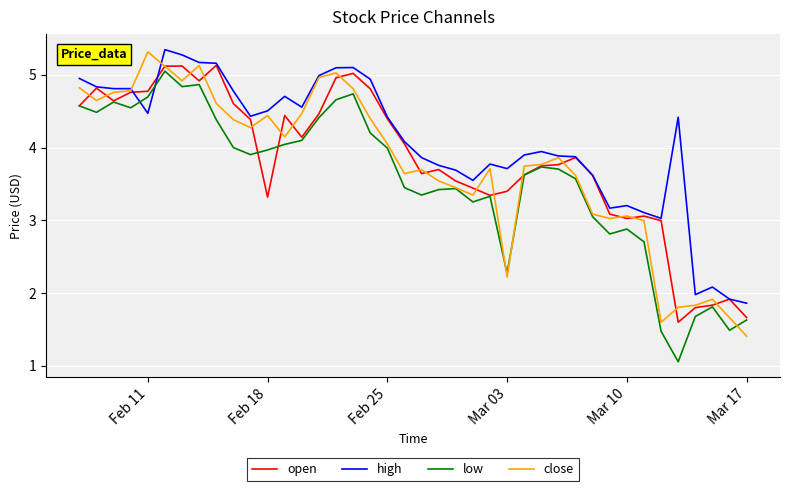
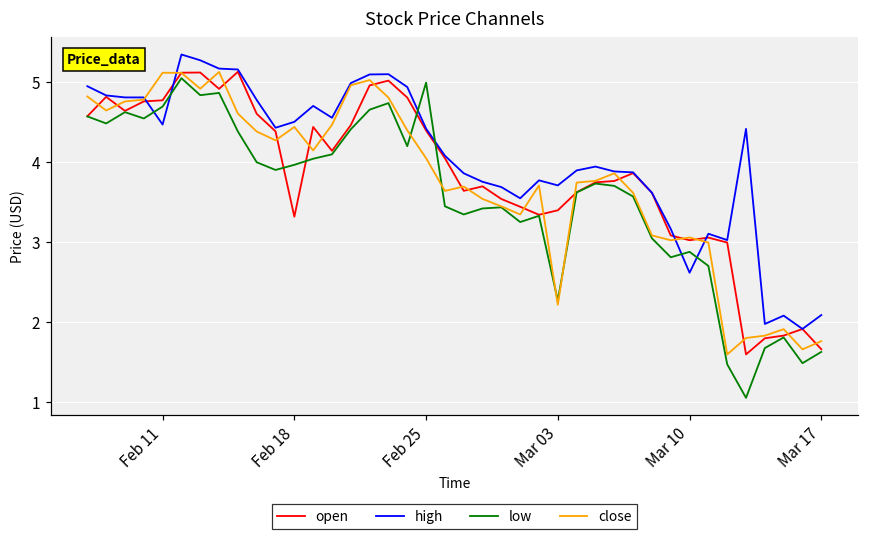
close, Feb 11: 5.3 -> 5.1
low, Feb 25: 4.0 -> 5.0
high, Mar 10: 3.2 -> 2.6
high, Mar 17: 1.9 -> 2.1
close, Mar 17: 1.4 -> 1.8
